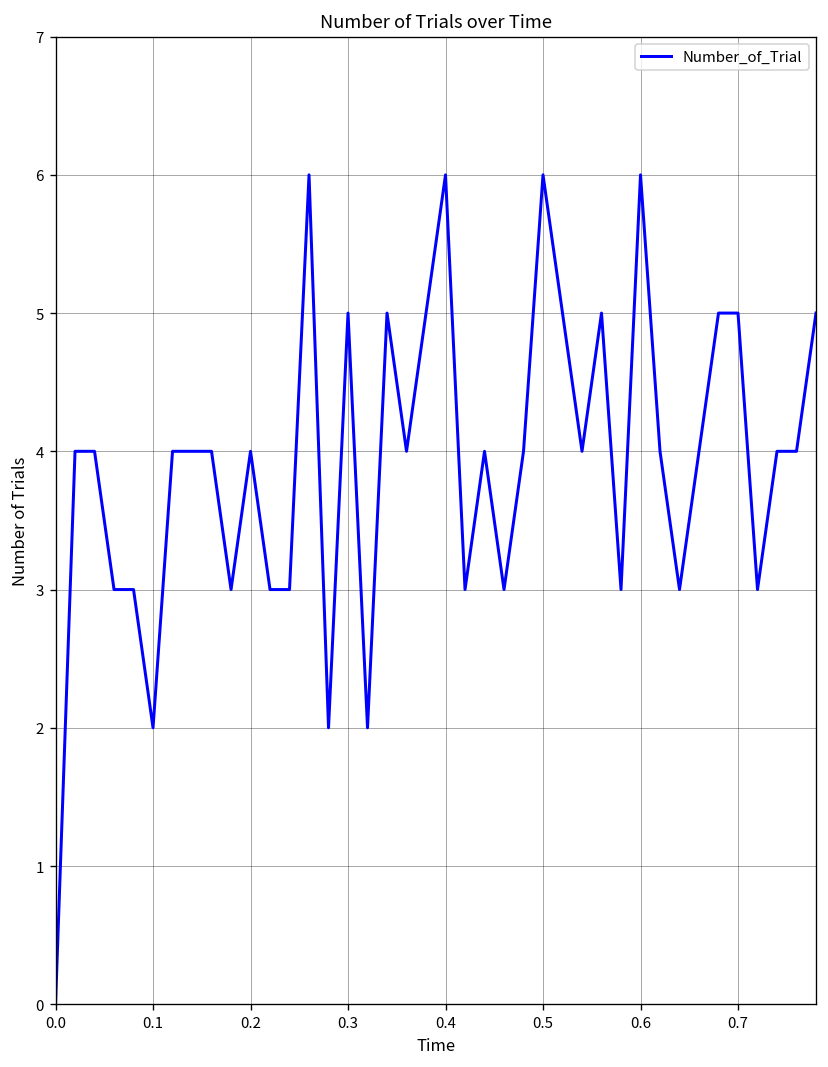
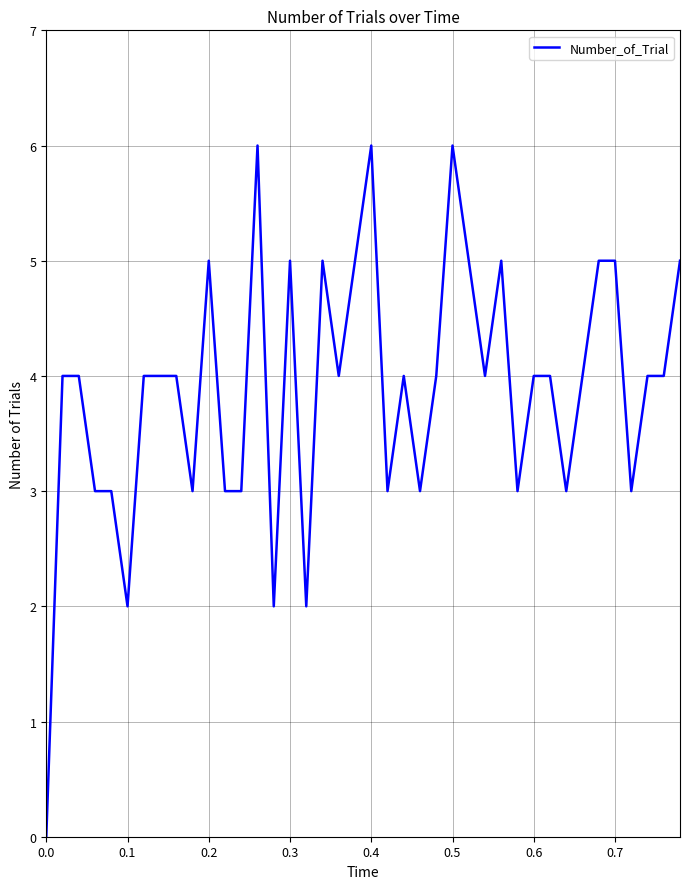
0.2: 4 -> 5
0.6: 6 -> 4
